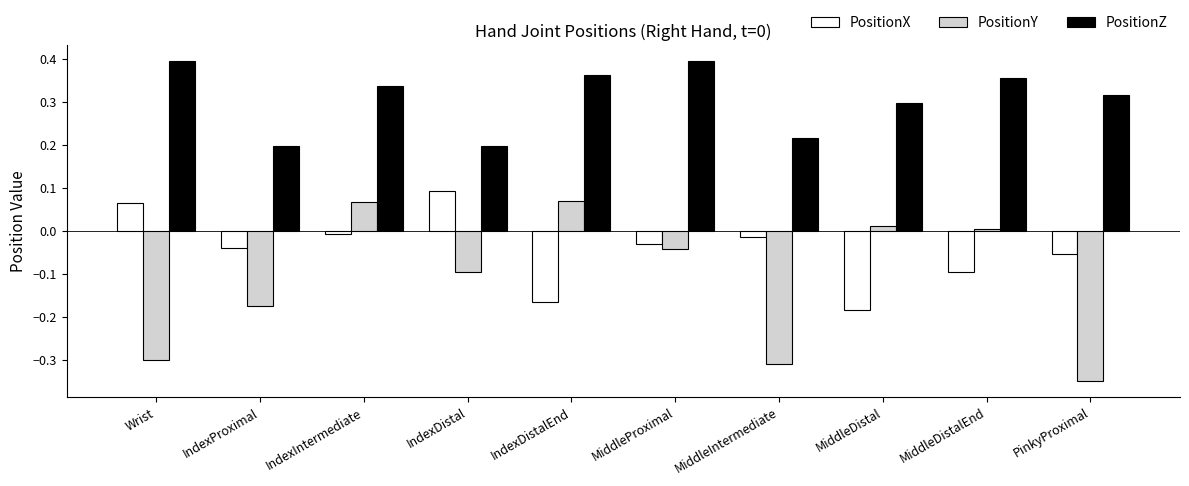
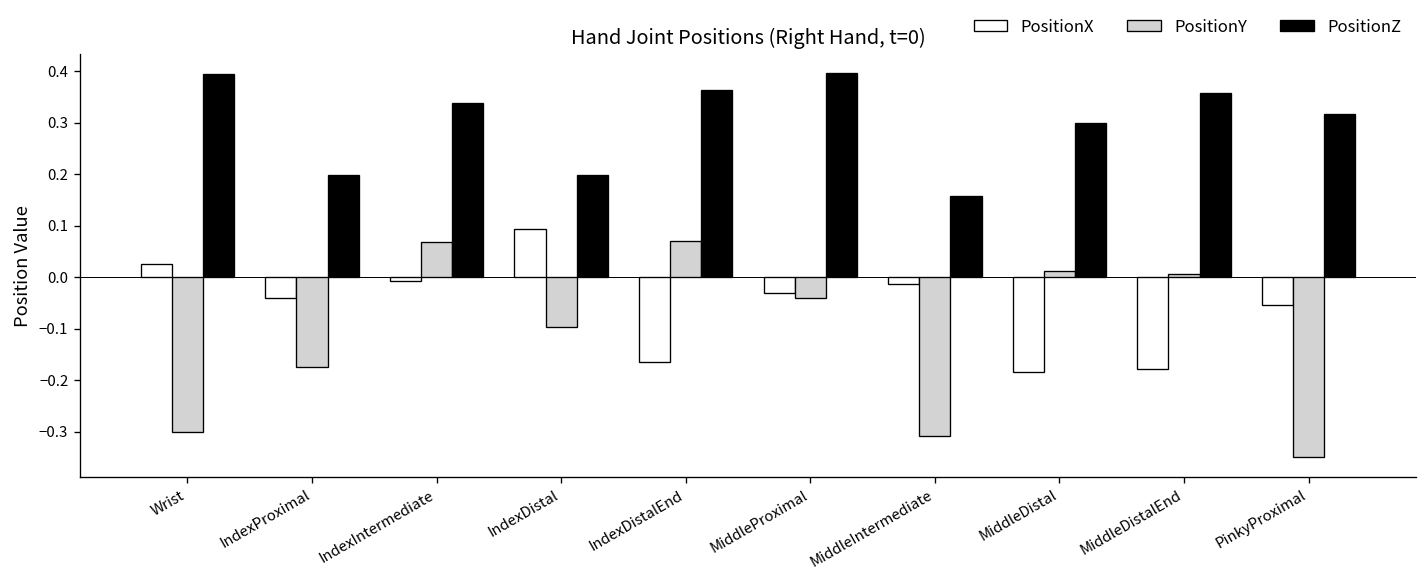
PositionX, Wrist: 0.07 -> 0.03
PositionZ, MiddleIntermediate: 0.22 -> 0.16
PositionX, MiddleDistalEnd: -0.10 -> -0.18
